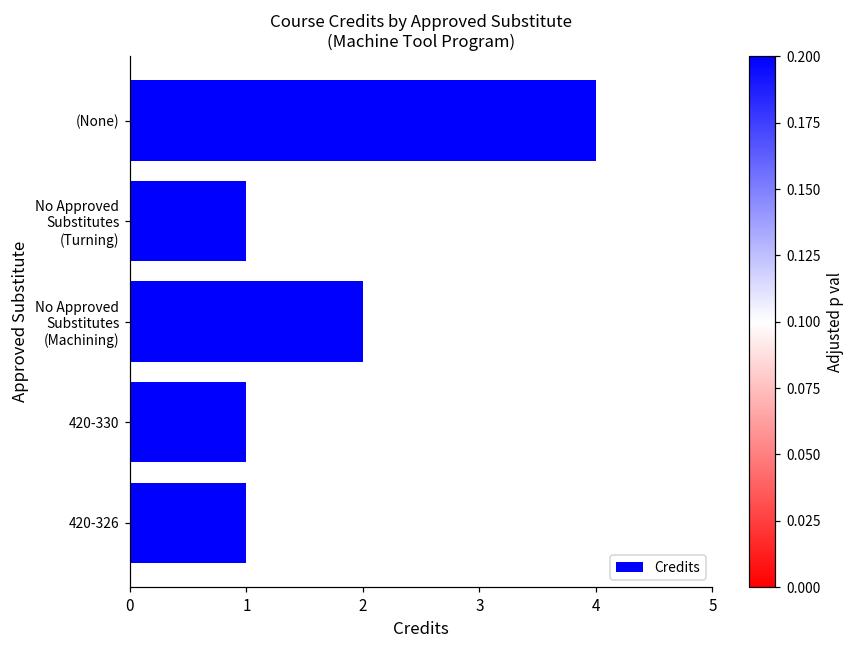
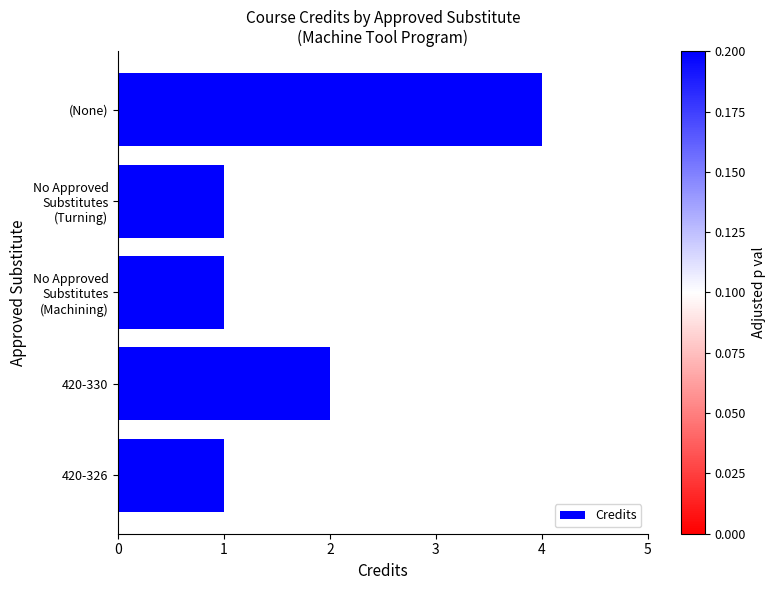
No Approved Substitutes (Machining): 2 -> 1
420-330: 1 -> 2
